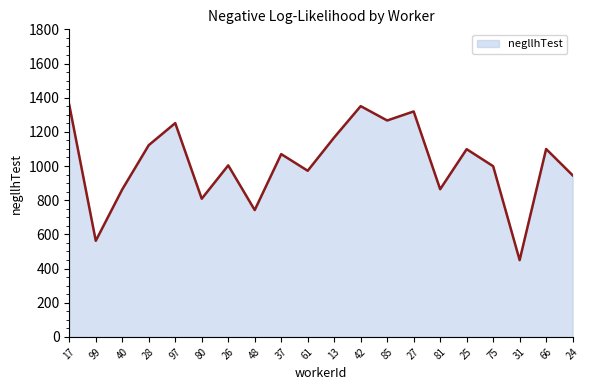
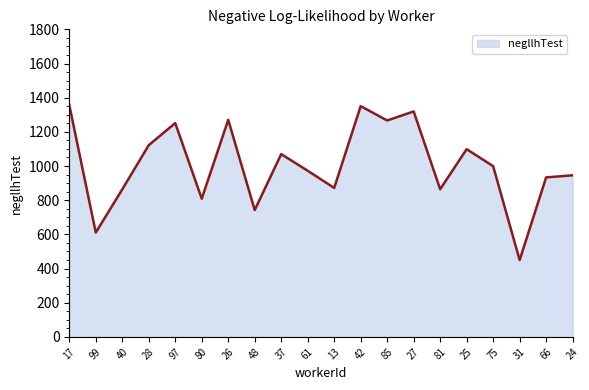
99: 560 -> 610
26: 1000 -> 1270
13: 1170 -> 870
66: 1100 -> 930
